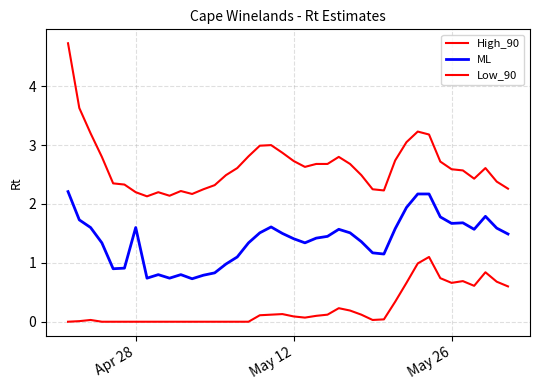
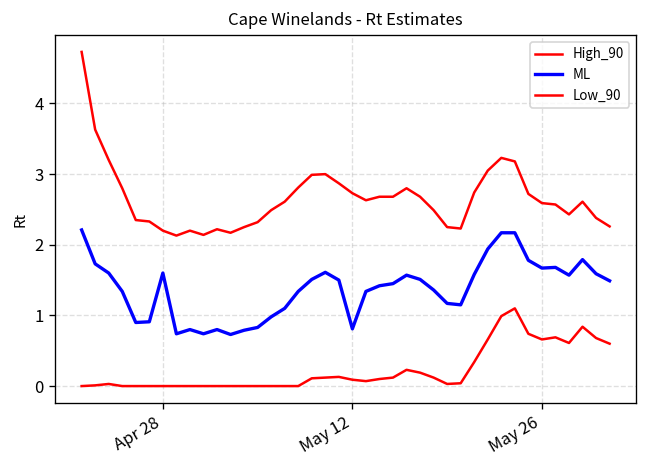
ML, May 12: 1.4 -> 0.8
